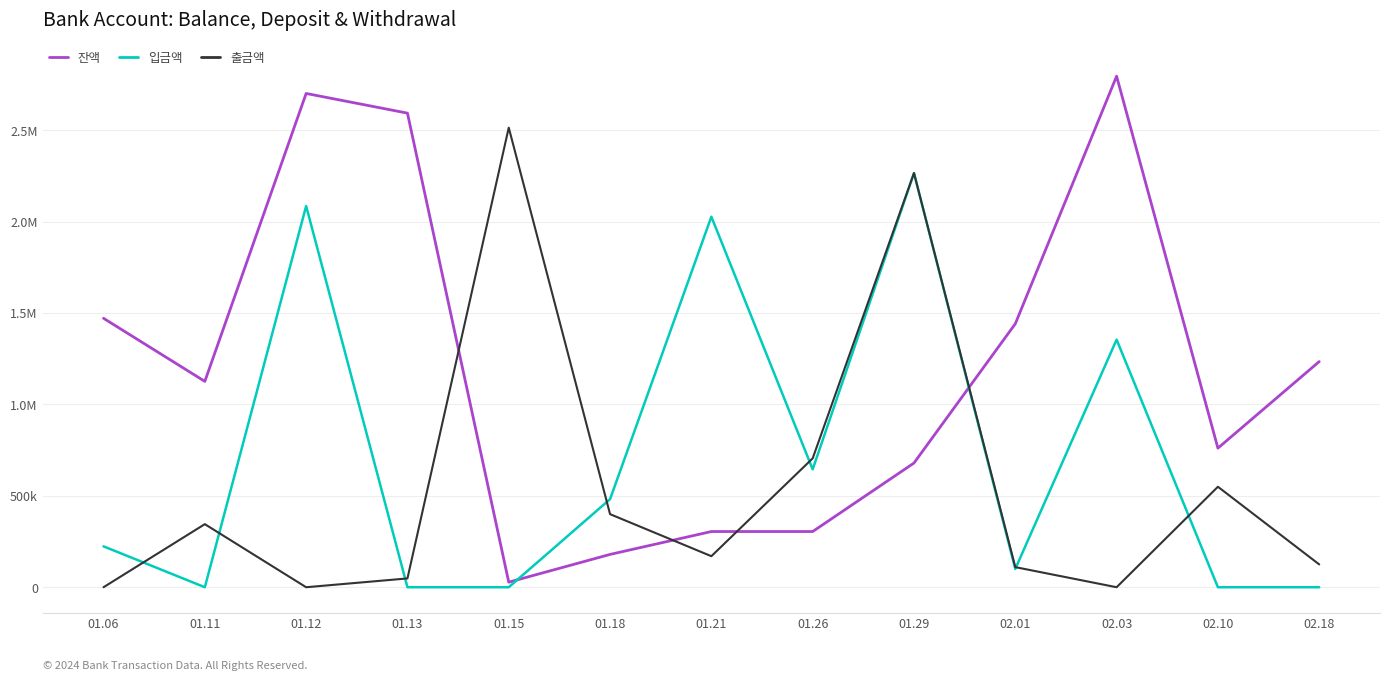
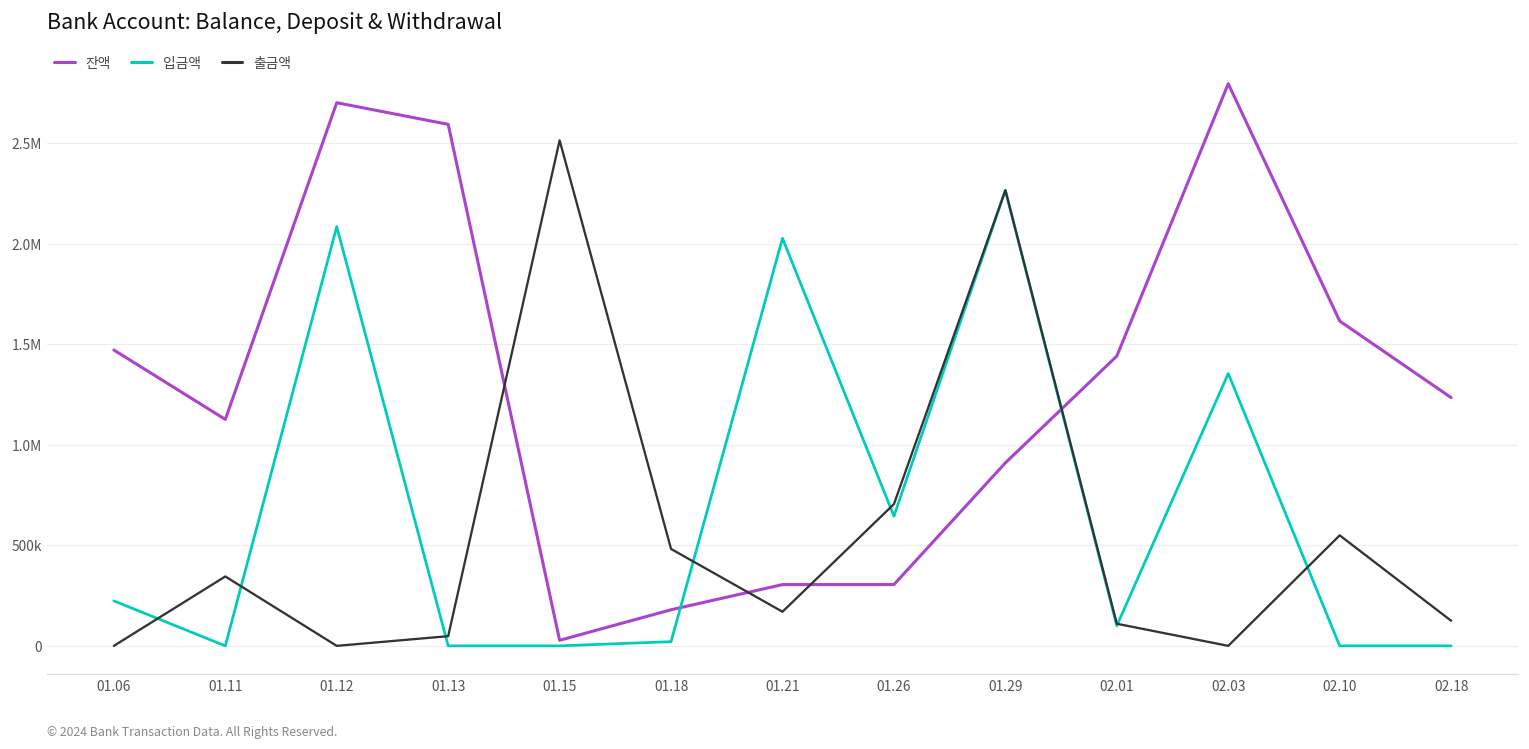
입금액, 01.18: 480000 -> 20000
출금액, 01.18: 400000 -> 480000
잔액, 01.29: 680000 -> 910000
잔액, 02.10: 760000 -> 1620000
